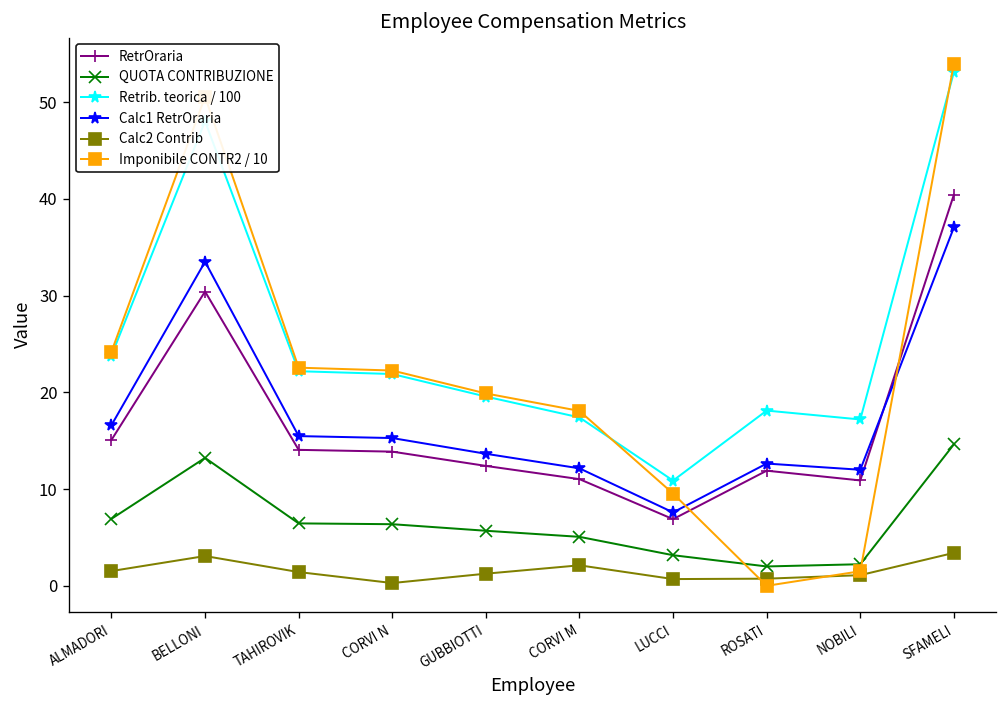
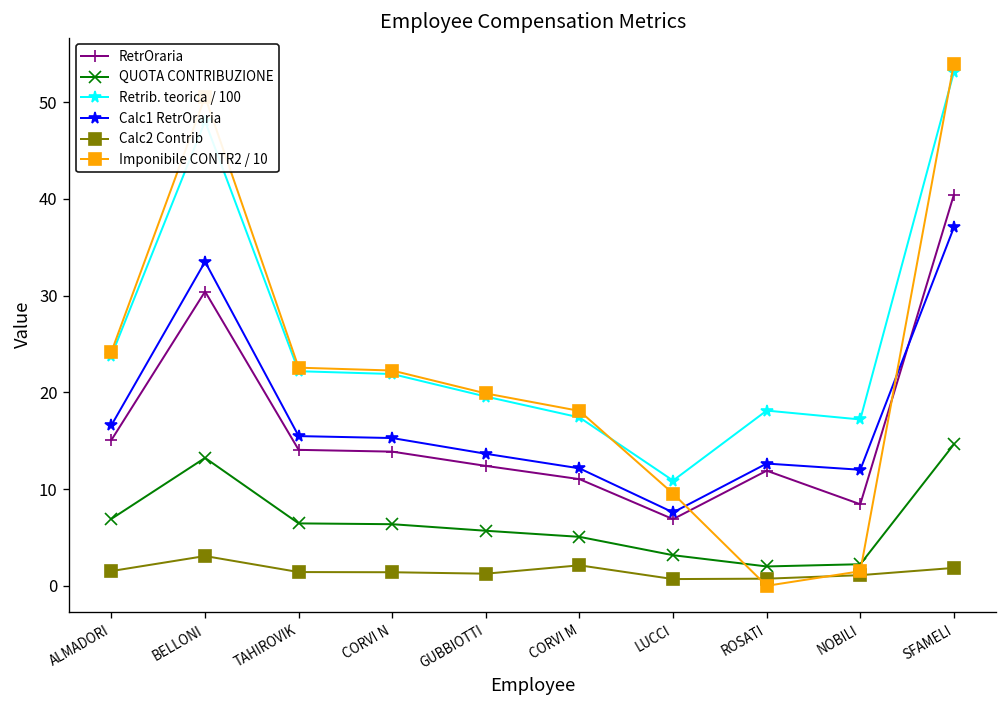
Calc2 Contrib, CORVI N: 0 -> 1
RetrOraria, NOBILI: 11 -> 8
Calc2 Contrib, SFAMELI: 3 -> 2
